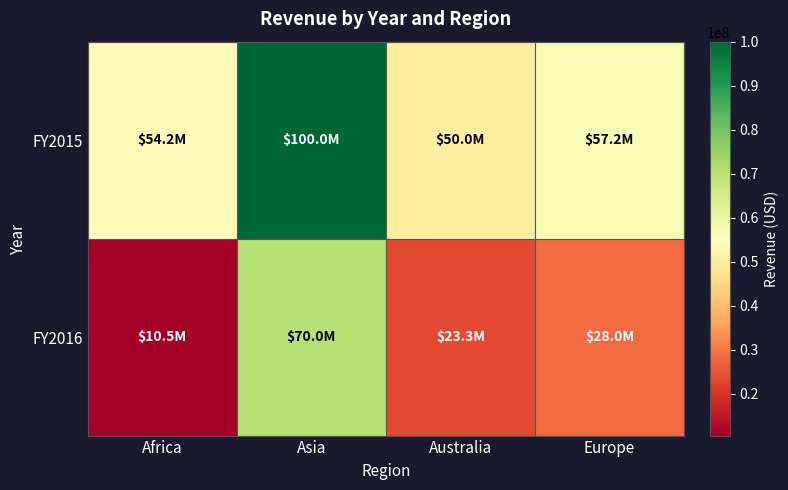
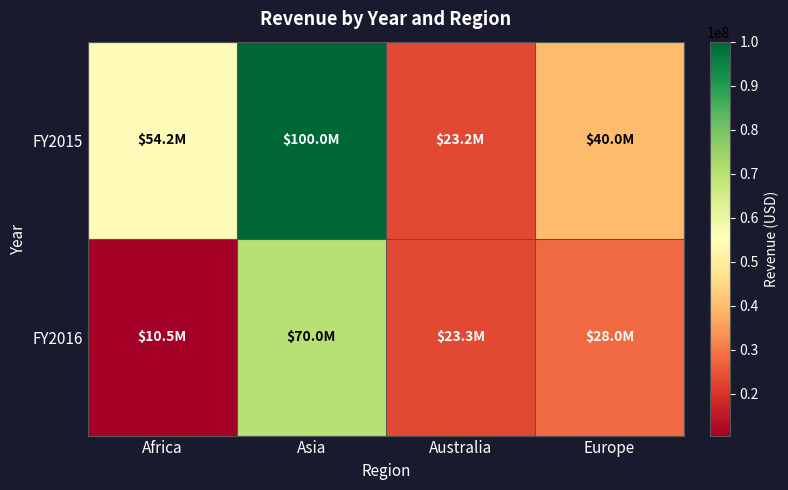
FY2015, Australia: $50.0M -> $23.2M
FY2015, Europe: $57.2M -> $40.0M
